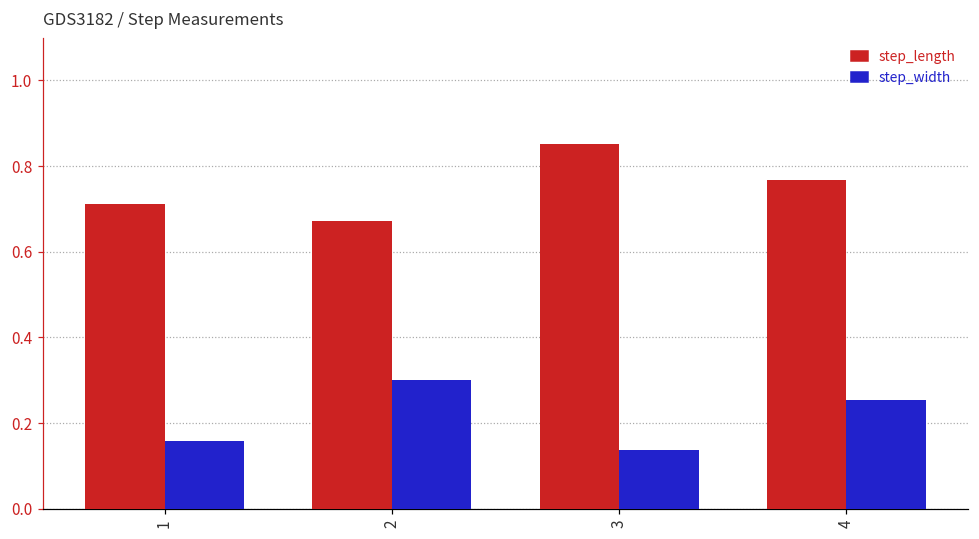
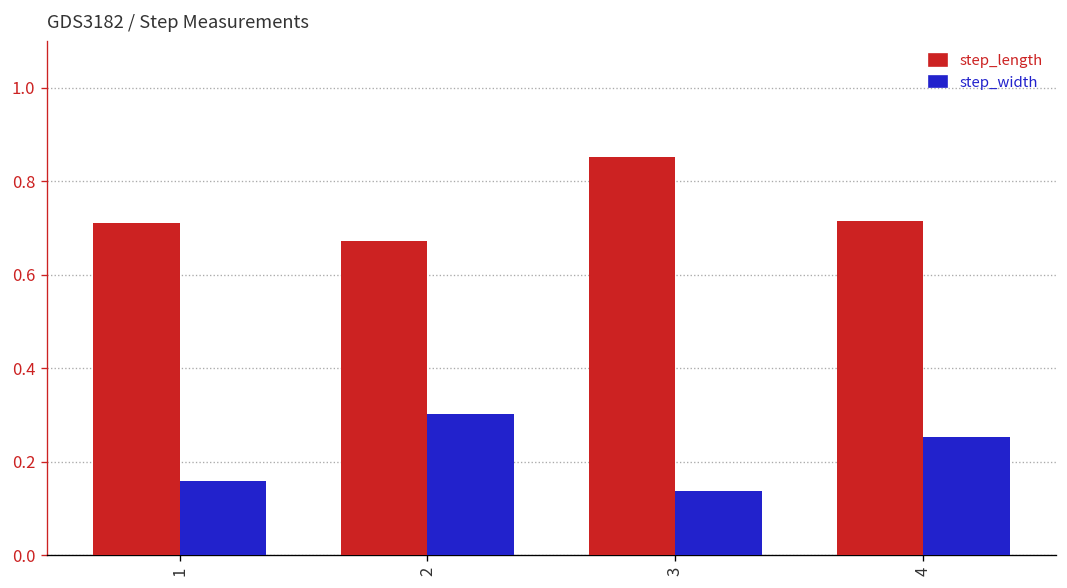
step_length, 4: 0.77 -> 0.71
